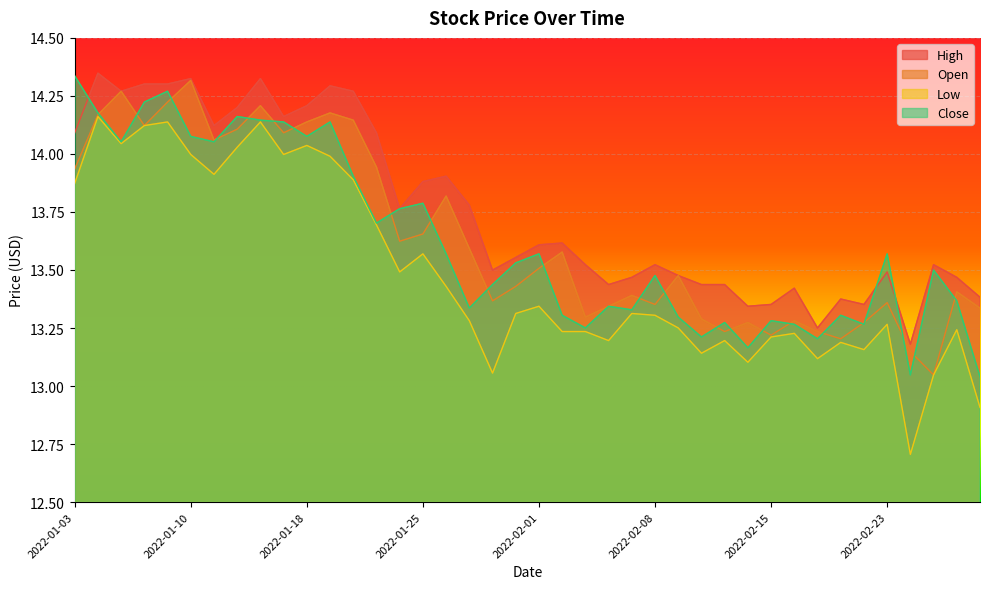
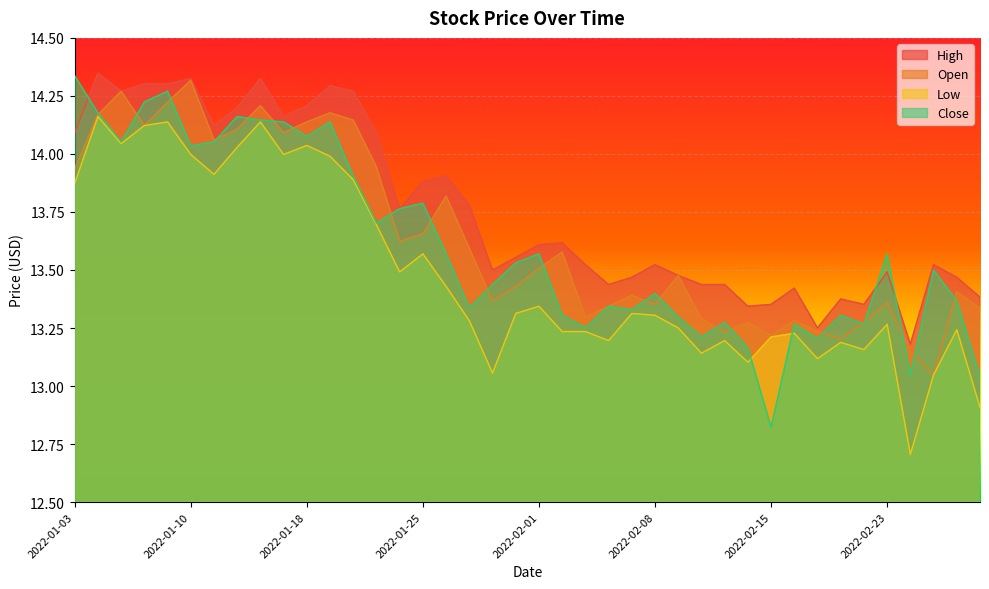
Close, 2022-01-10: 14.08 -> 14.03
Close, 2022-02-08: 13.48 -> 13.40
Close, 2022-02-15: 13.28 -> 12.82
